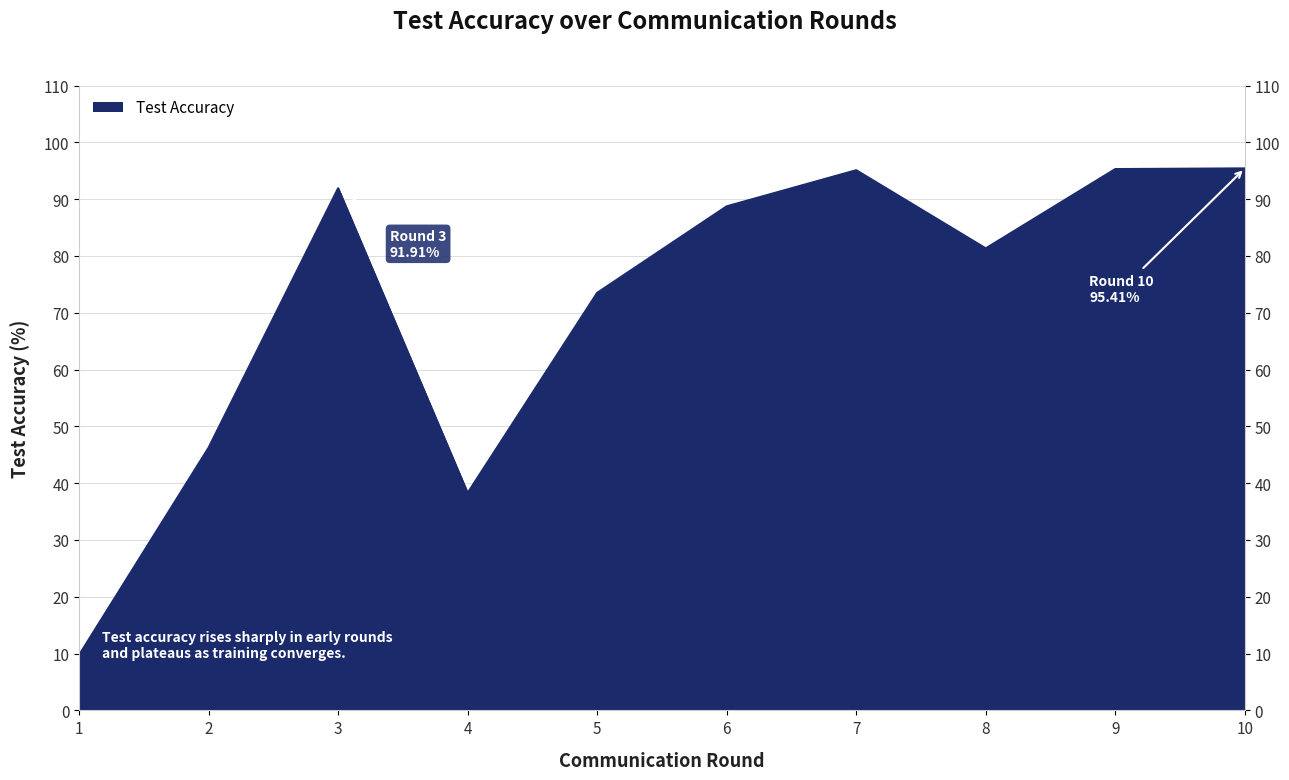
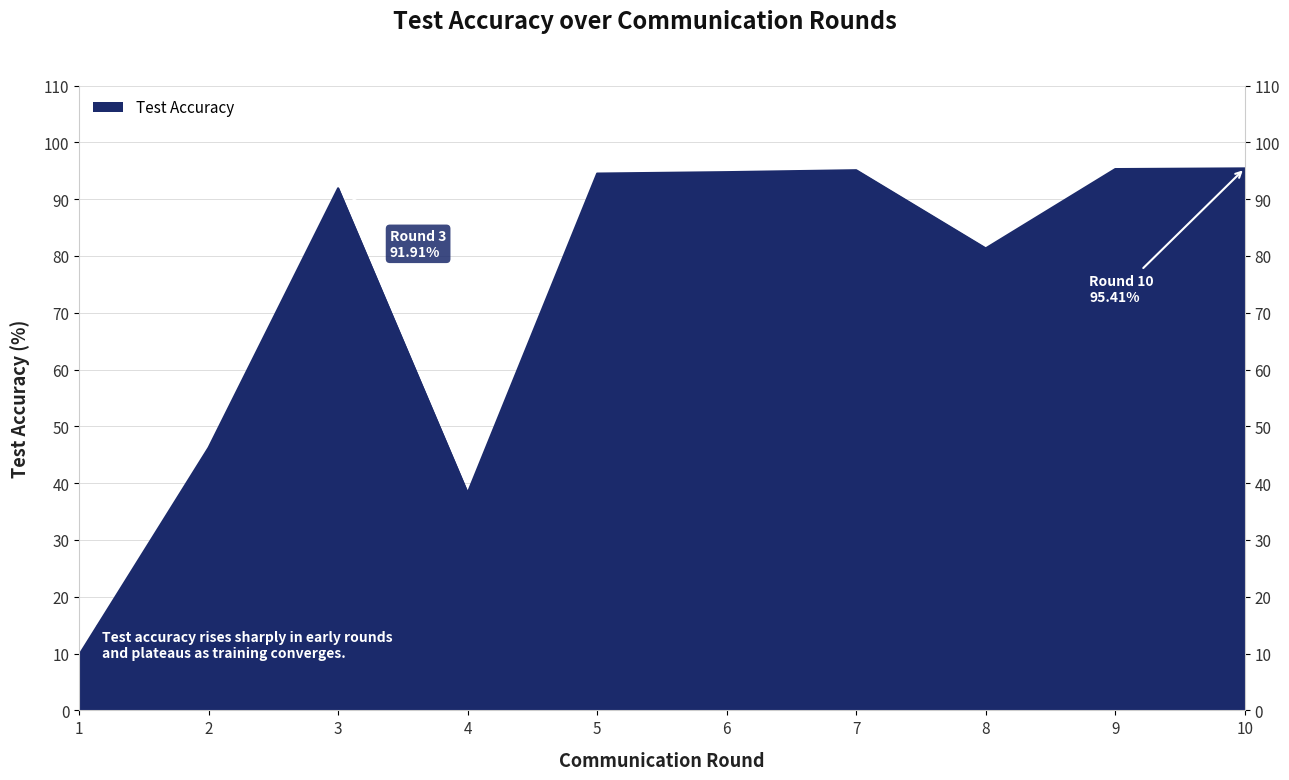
5: 74 -> 95
6: 89 -> 95
